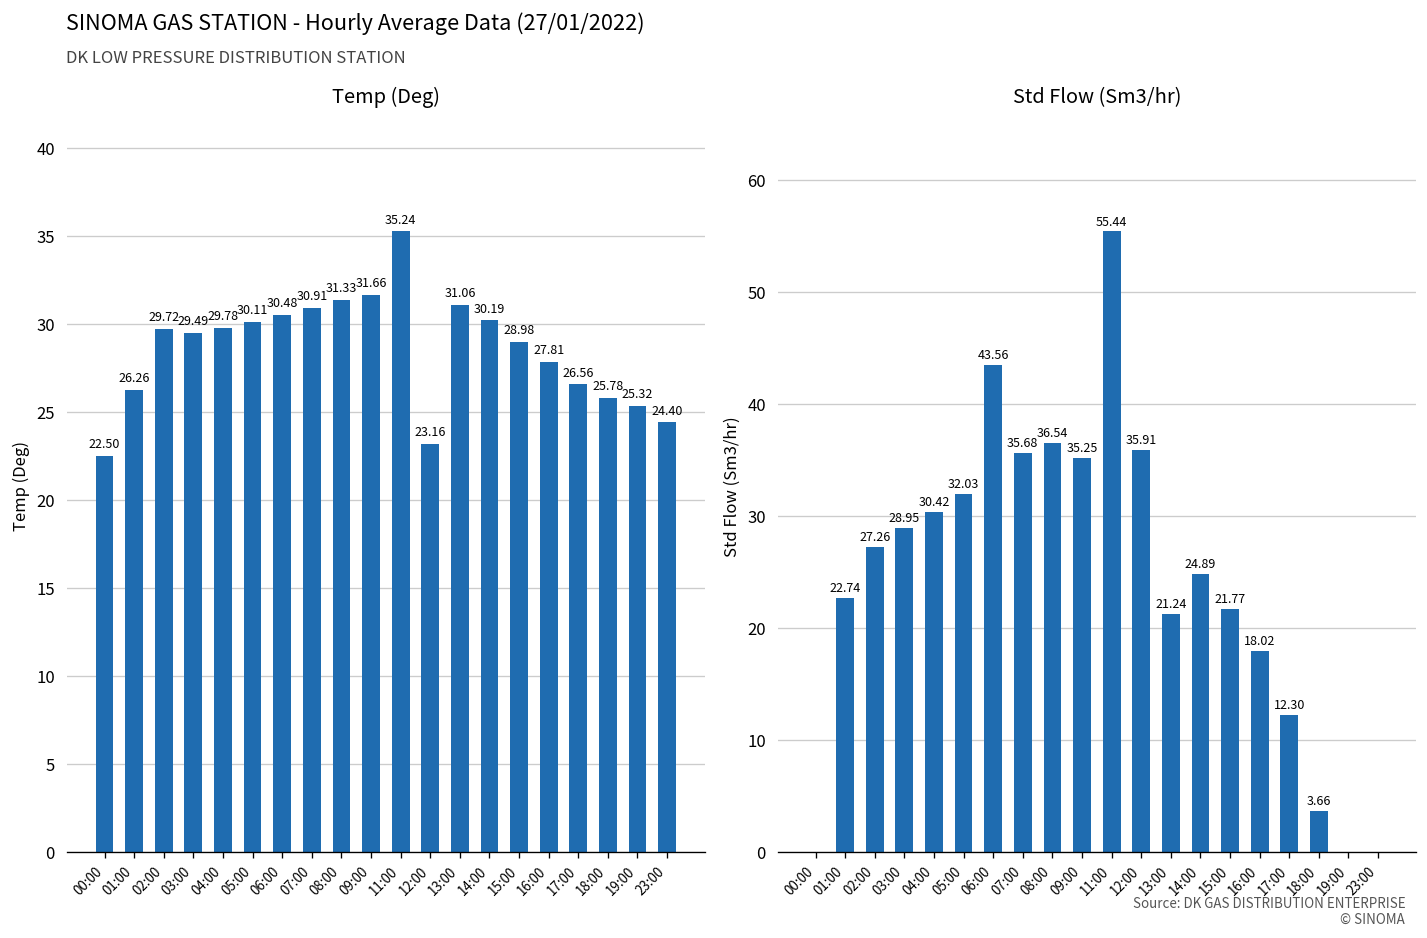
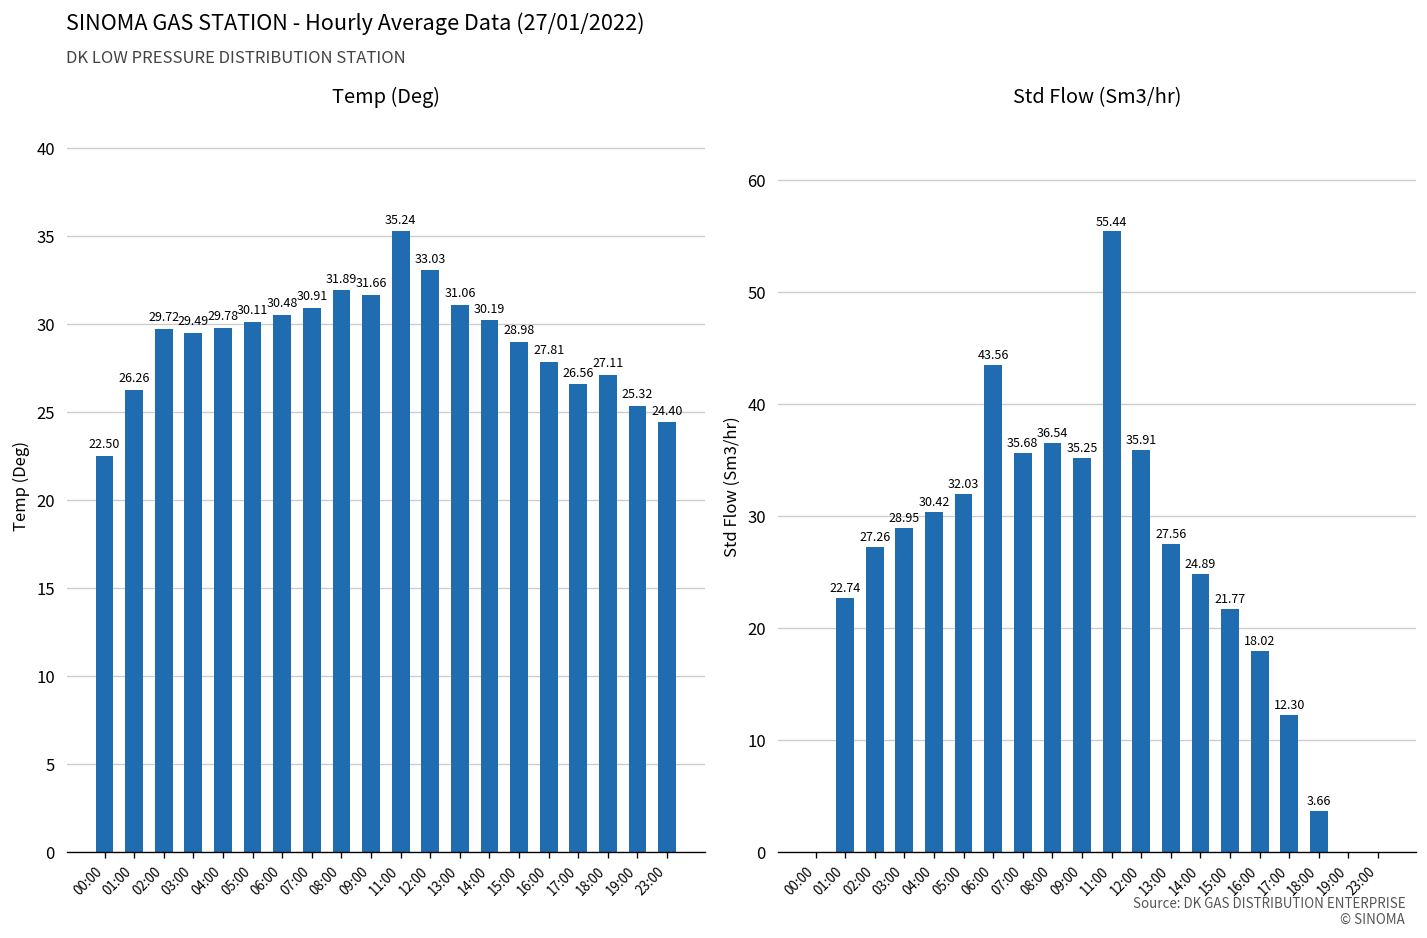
Temp (Deg), 08:00: 31.33 -> 31.89
Temp (Deg), 12:00: 23.16 -> 33.03
Temp (Deg), 18:00: 25.78 -> 27.11
Std Flow (Sm3/hr), 13:00: 21.24 -> 27.56
